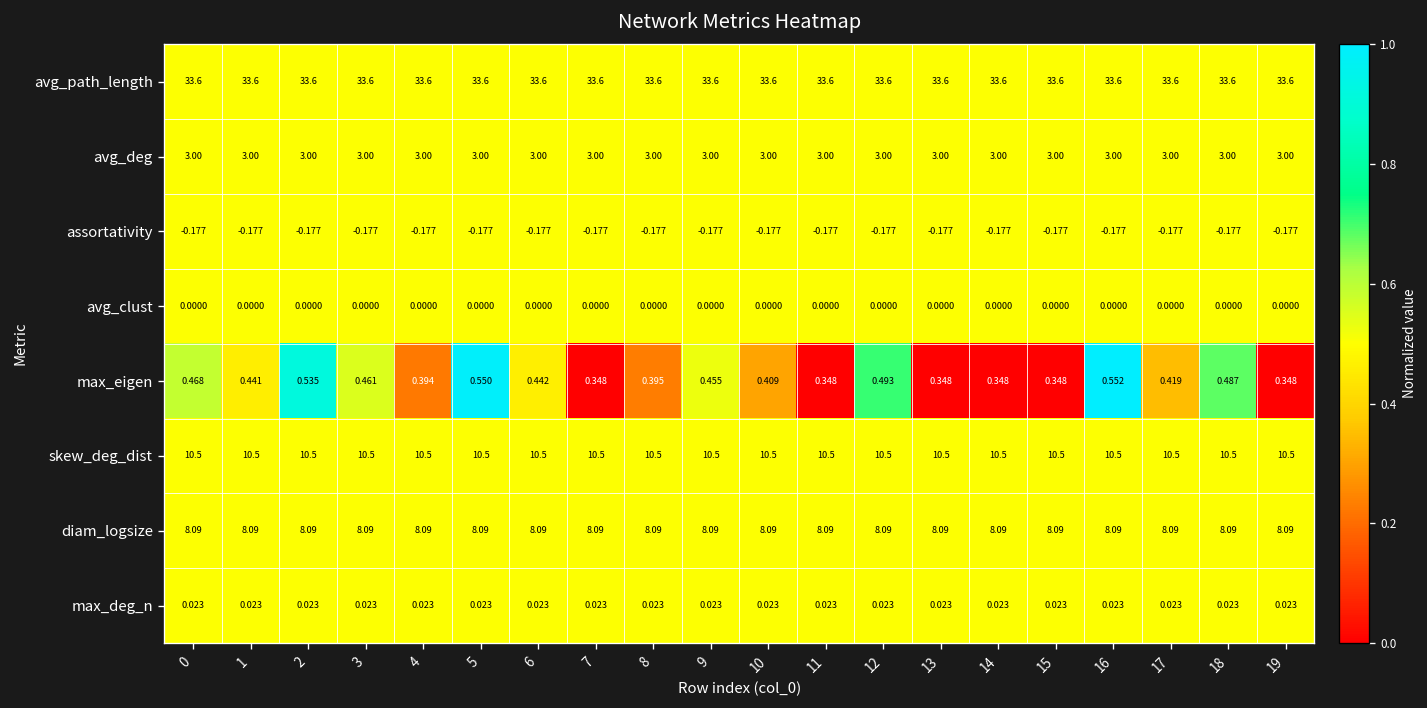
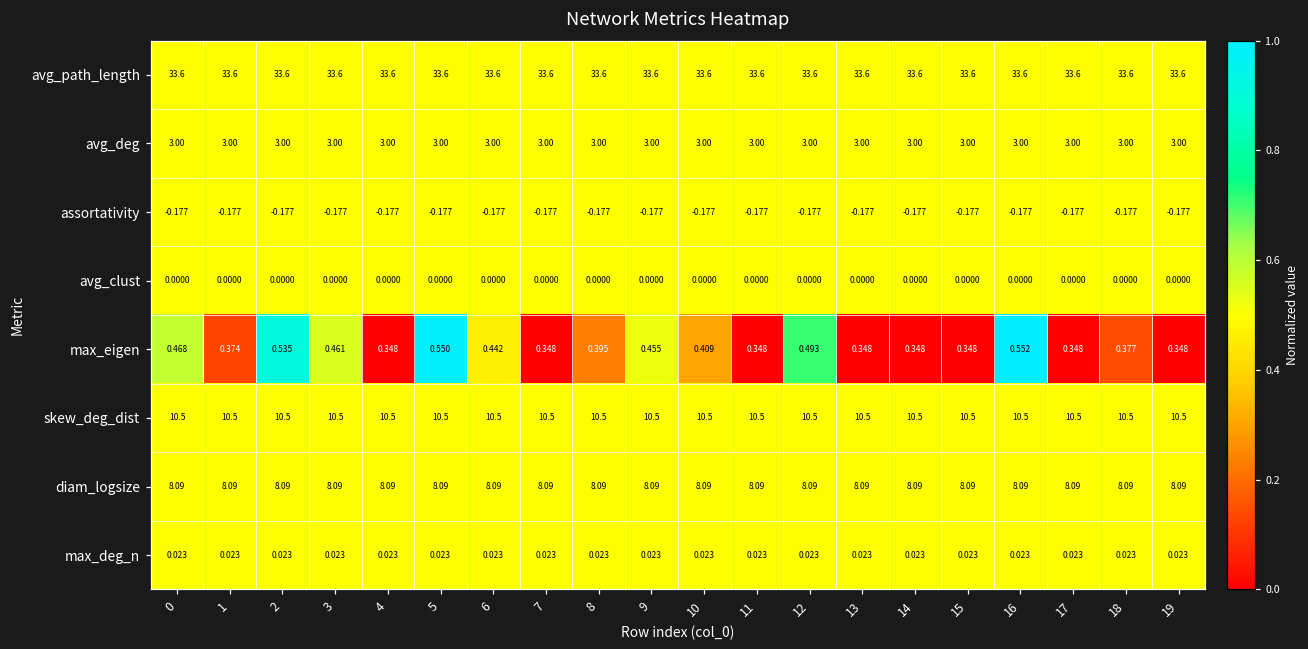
max_eigen, 1: 0.441 -> 0.374
max_eigen, 4: 0.394 -> 0.348
max_eigen, 17: 0.419 -> 0.348
max_eigen, 18: 0.487 -> 0.377
